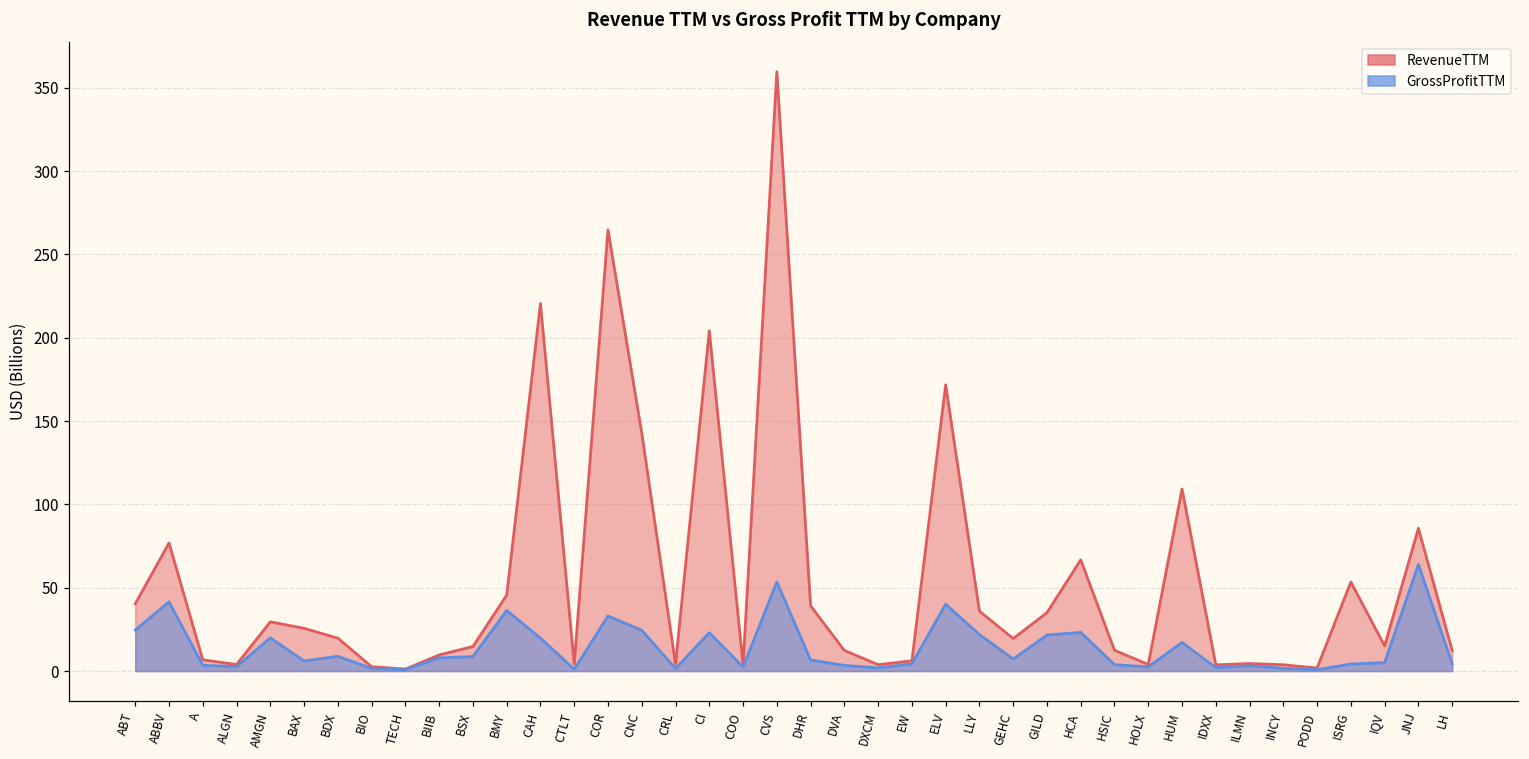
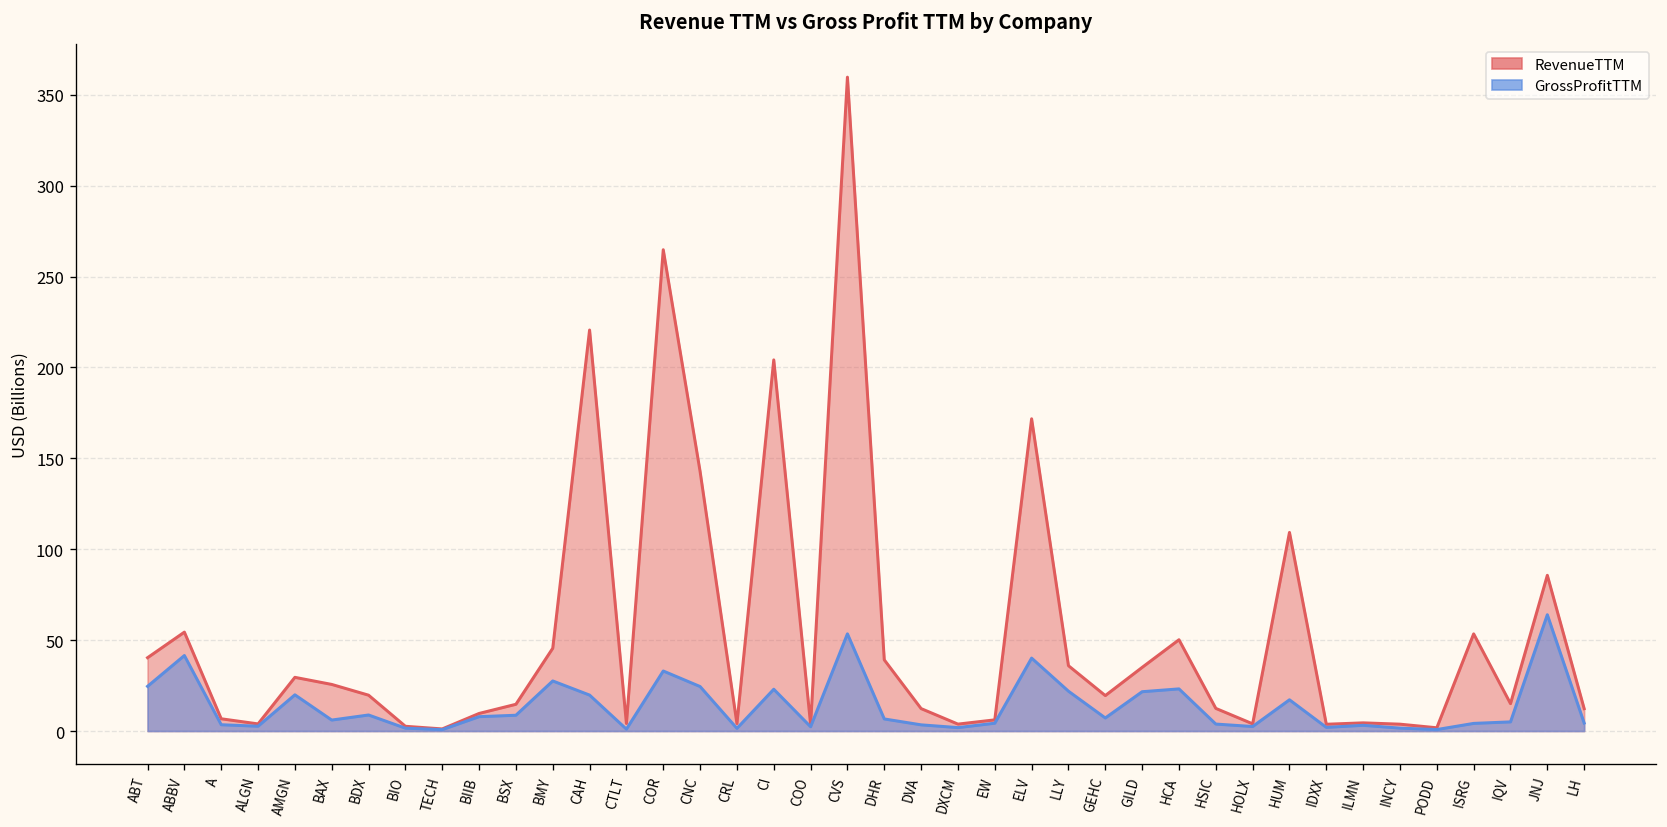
RevenueTTM, ABBV: 77 -> 54
GrossProfitTTM, BMY: 36 -> 28
RevenueTTM, HCA: 67 -> 50
